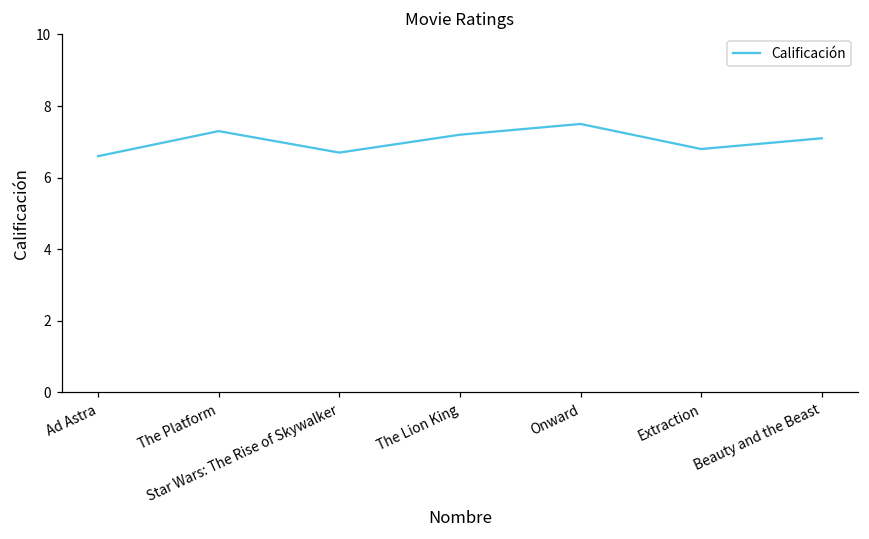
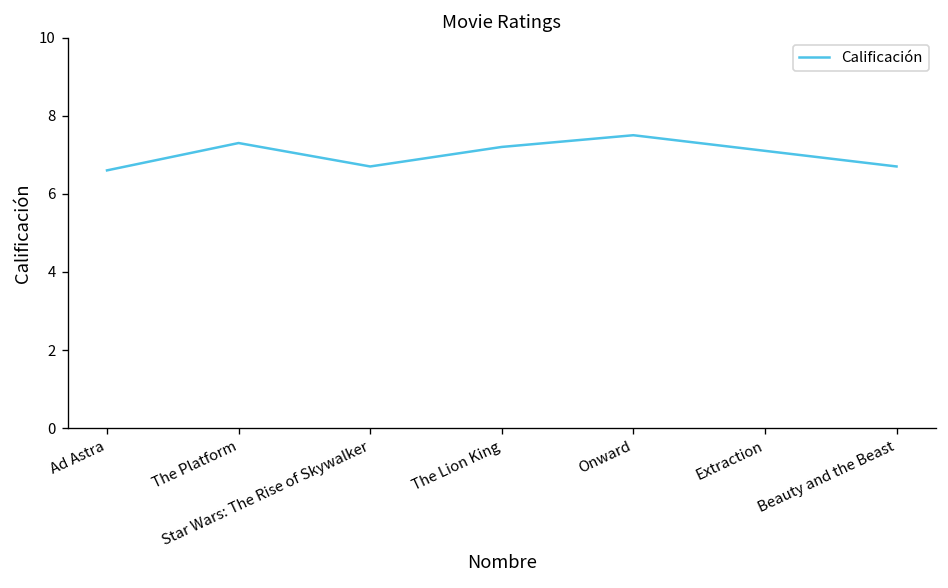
Extraction: 6.8 -> 7.1
Beauty and the Beast: 7.1 -> 6.7
